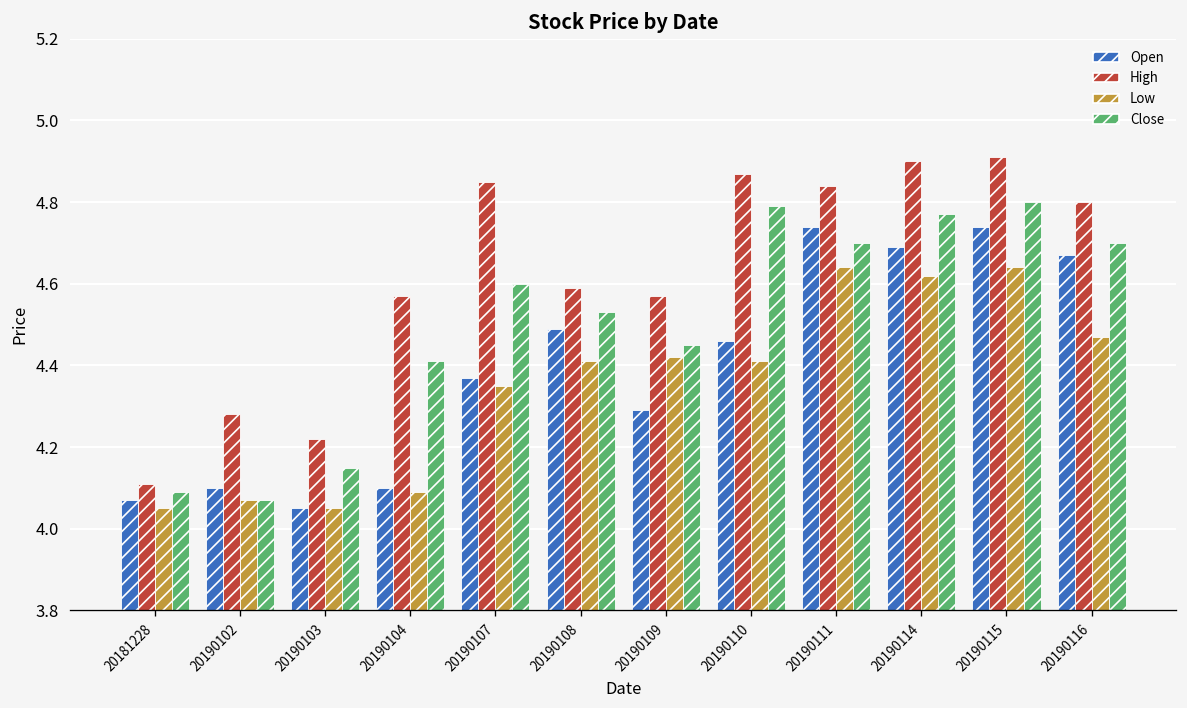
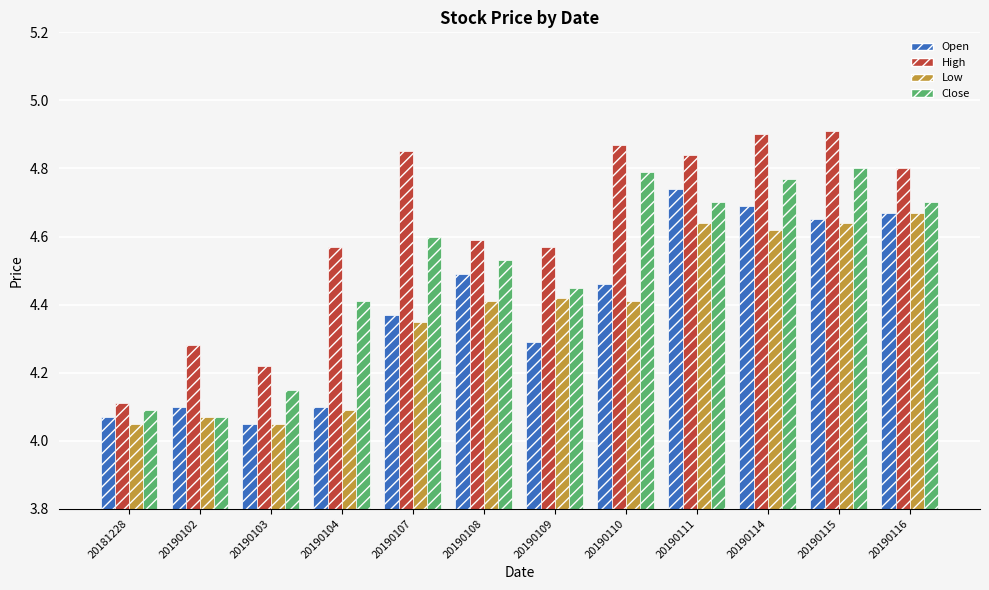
Open, 20190115: 4.74 -> 4.65
Low, 20190116: 4.47 -> 4.67
